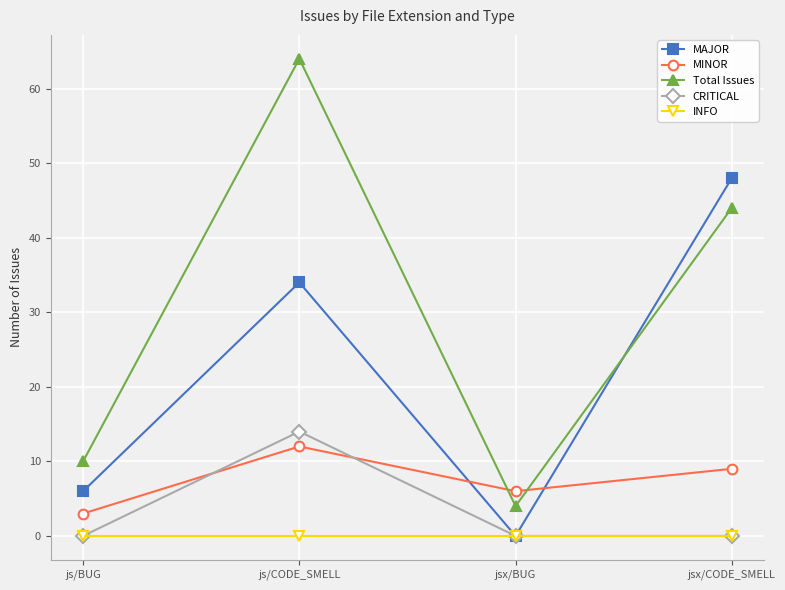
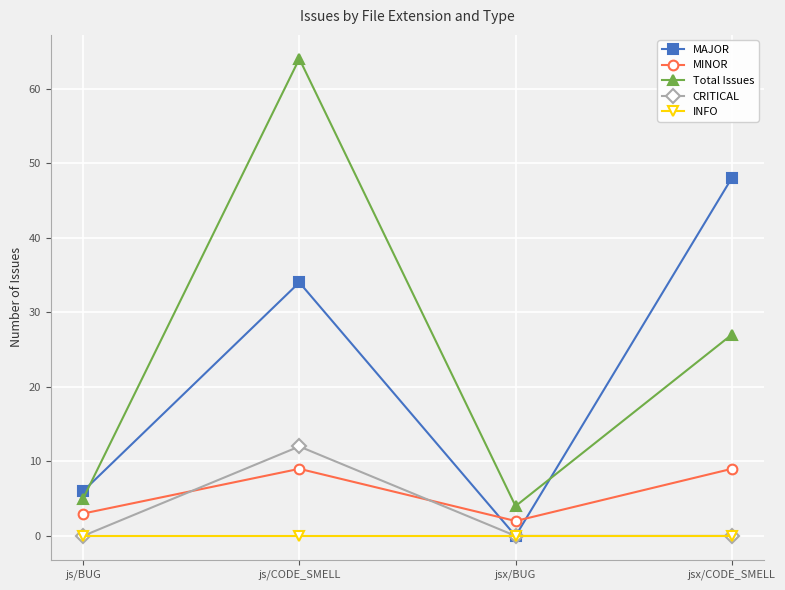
Total Issues, js/BUG: 10 -> 5
MINOR, js/CODE_SMELL: 12 -> 9
CRITICAL, js/CODE_SMELL: 14 -> 12
MINOR, jsx/BUG: 6 -> 2
Total Issues, jsx/CODE_SMELL: 44 -> 27
